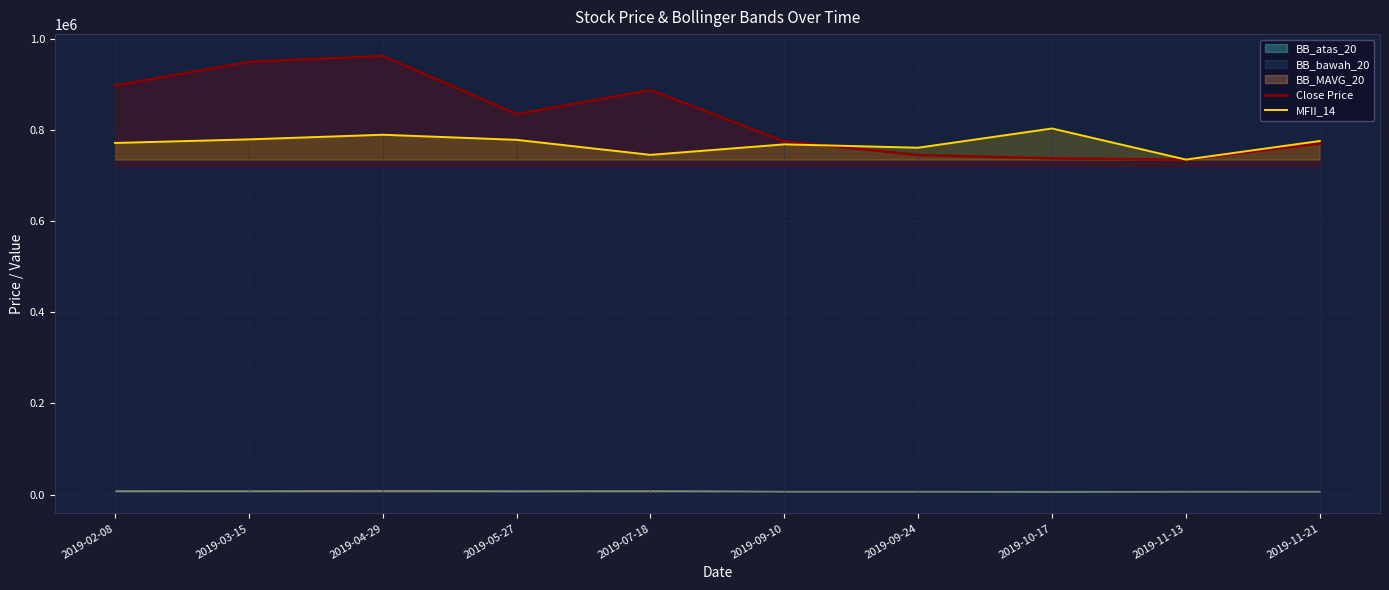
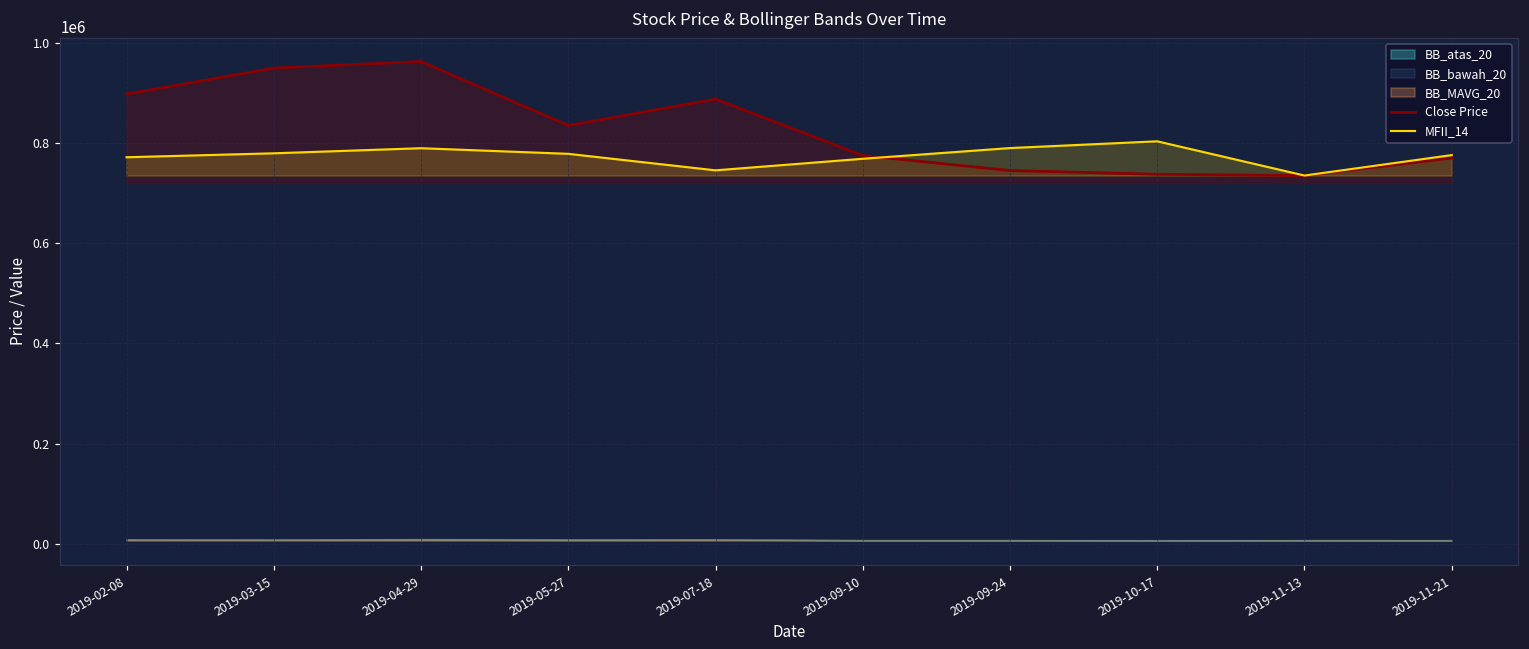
MFII_14, 2019-09-24: 760000 -> 790000
